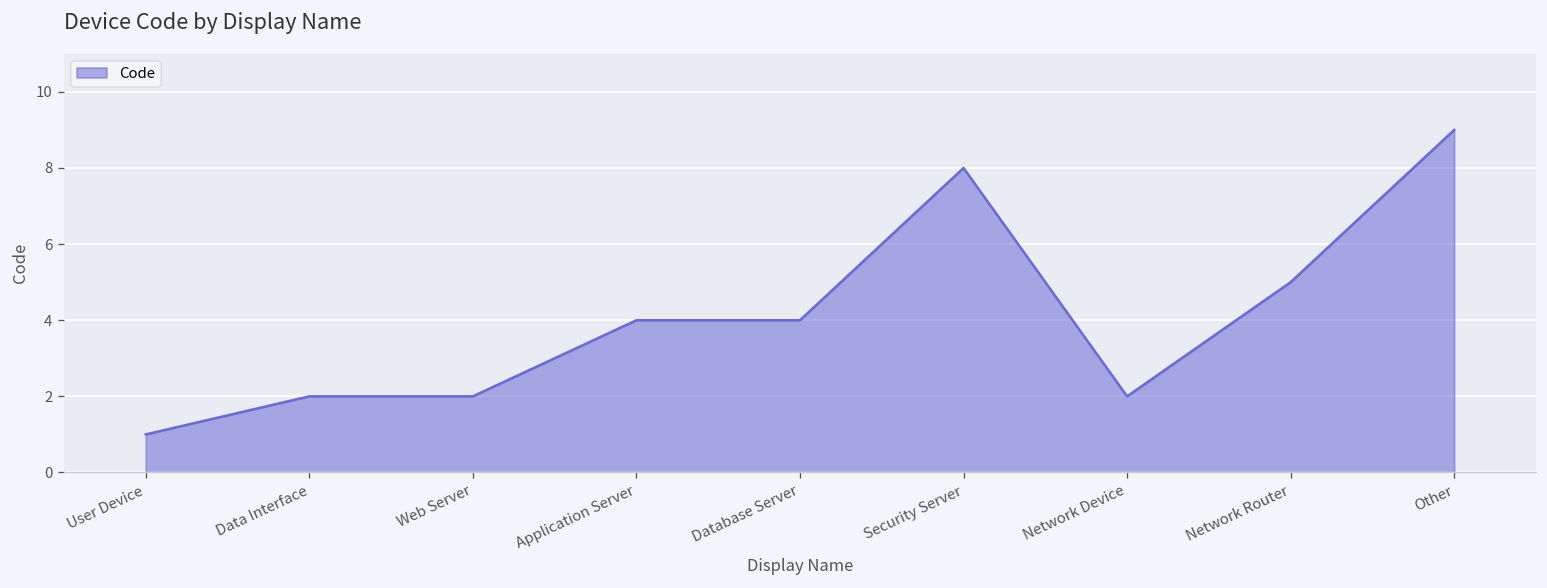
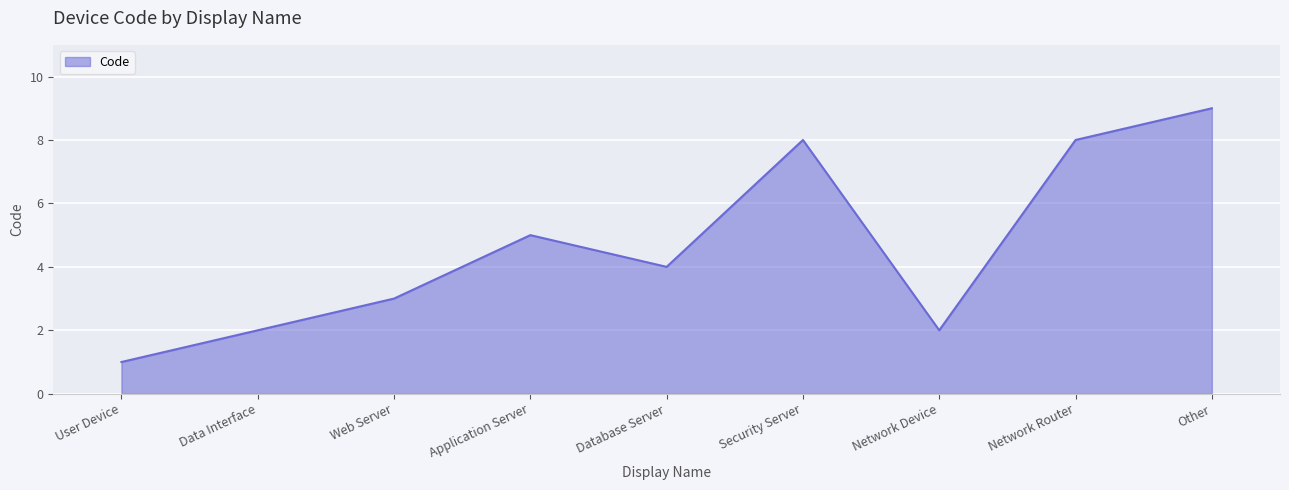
Web Server: 2 -> 3
Application Server: 4 -> 5
Network Router: 5 -> 8
